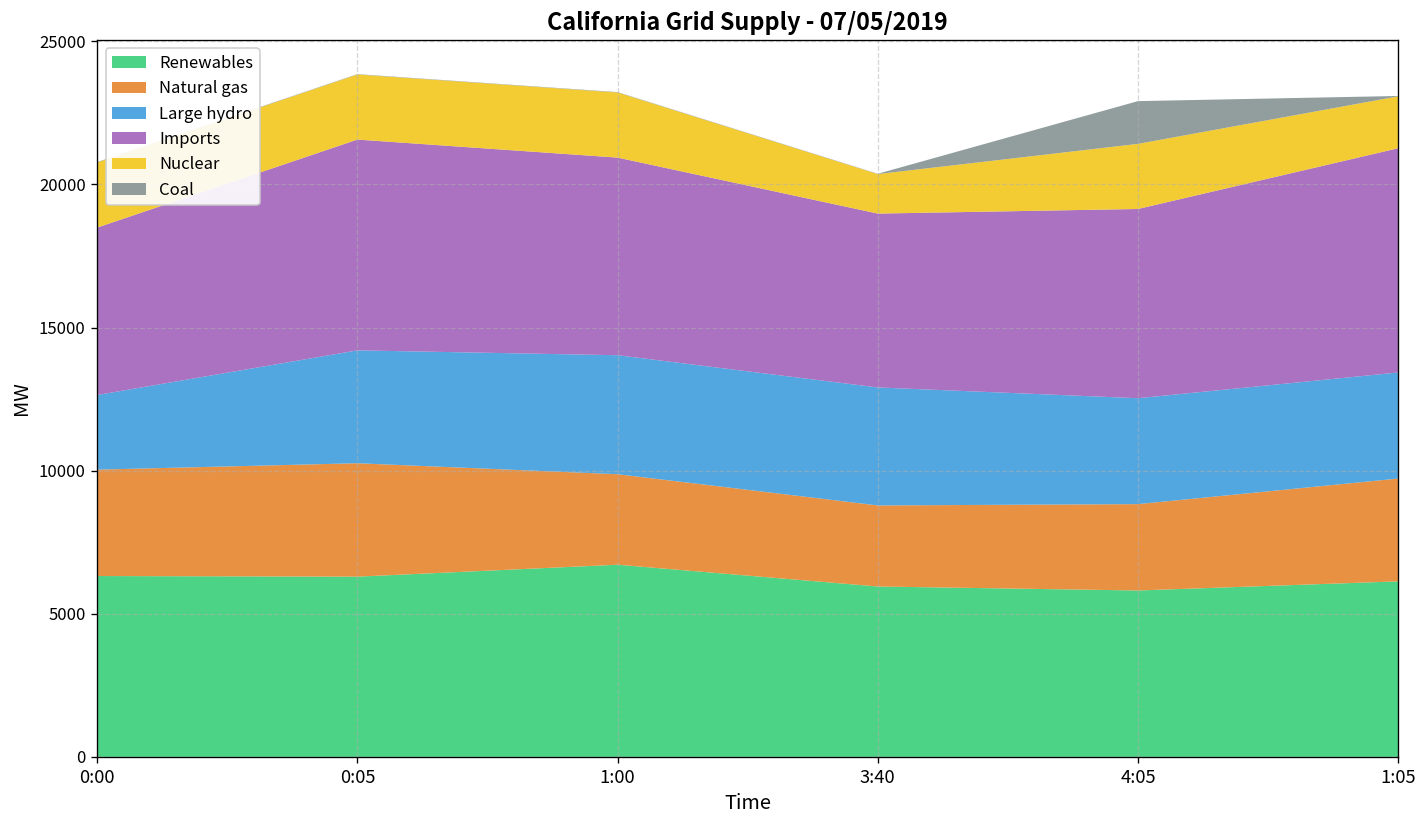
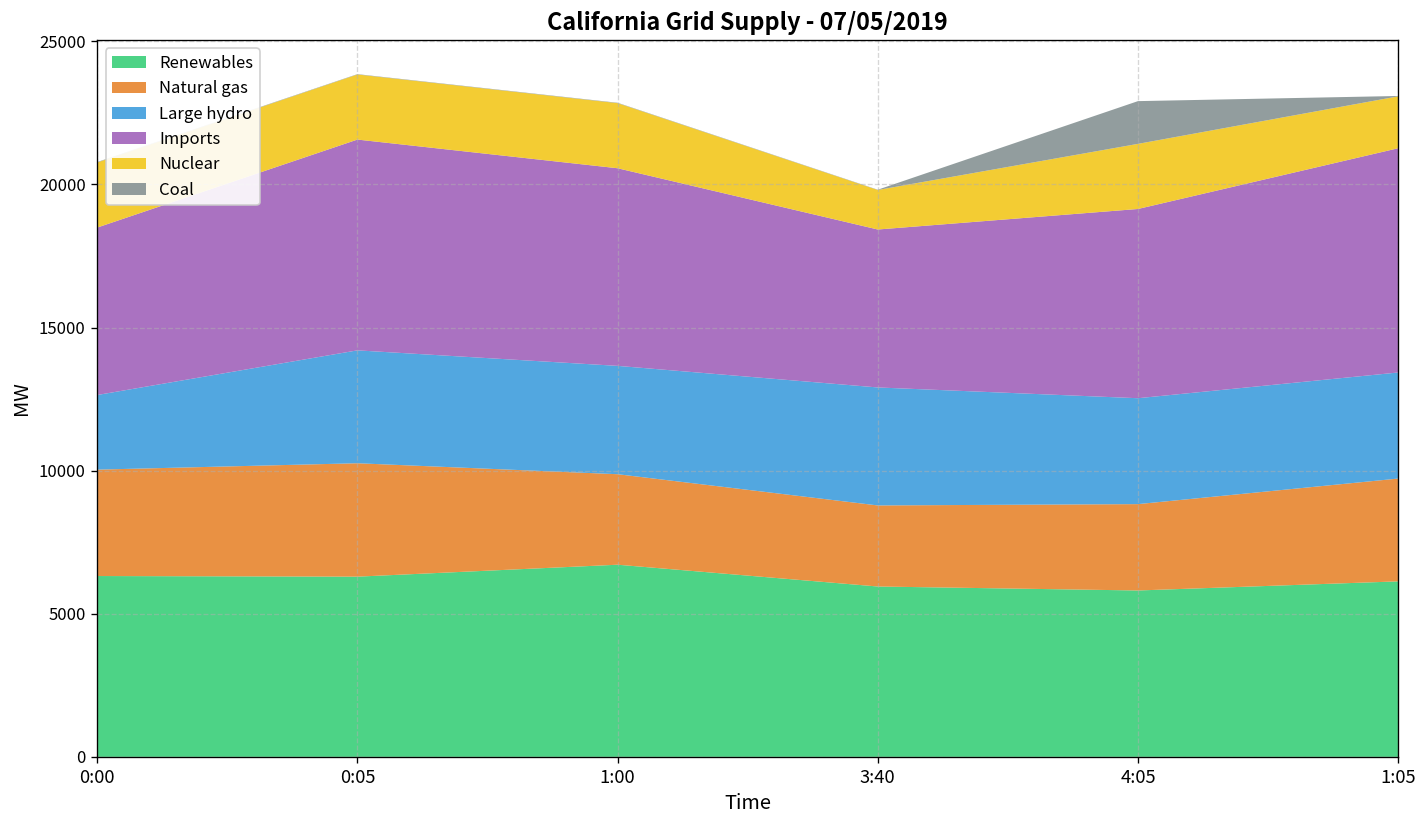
Large hydro, 1:00: 4200 -> 3800
Imports, 3:40: 6100 -> 5500
